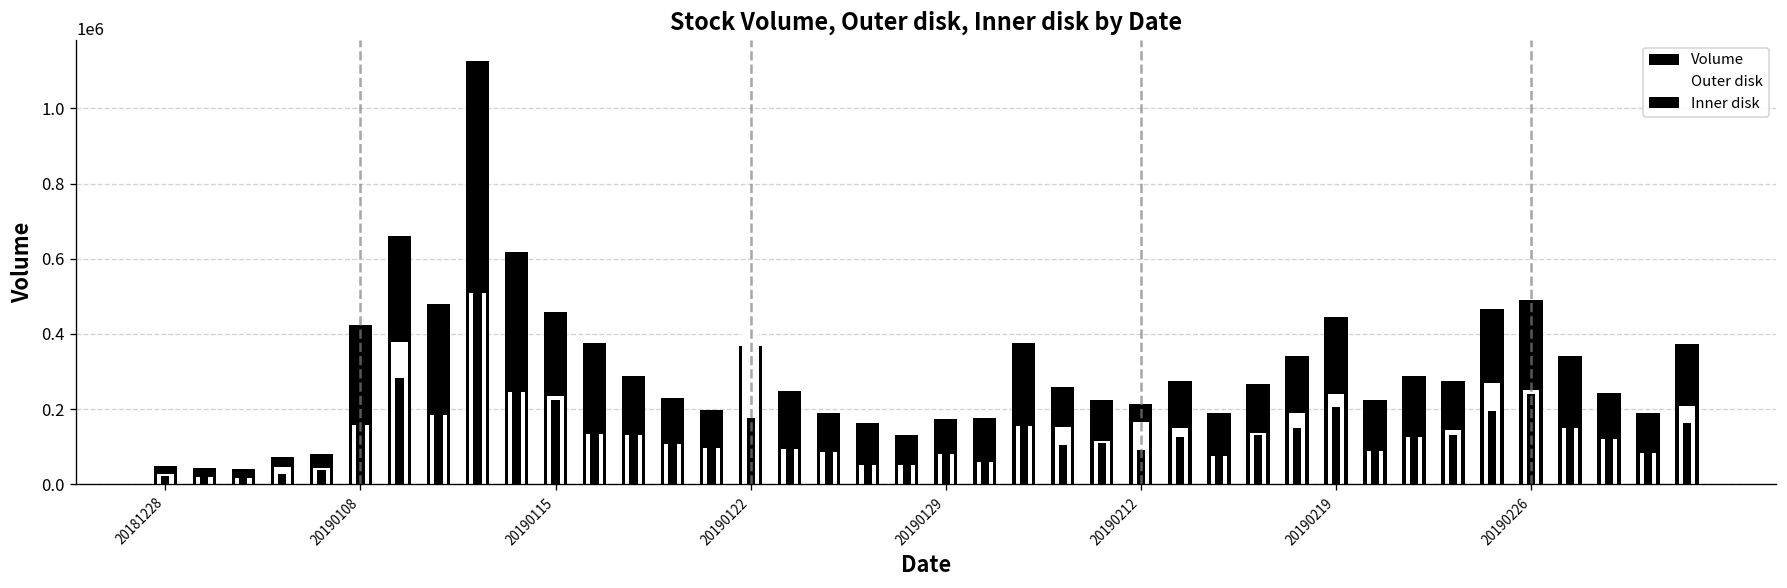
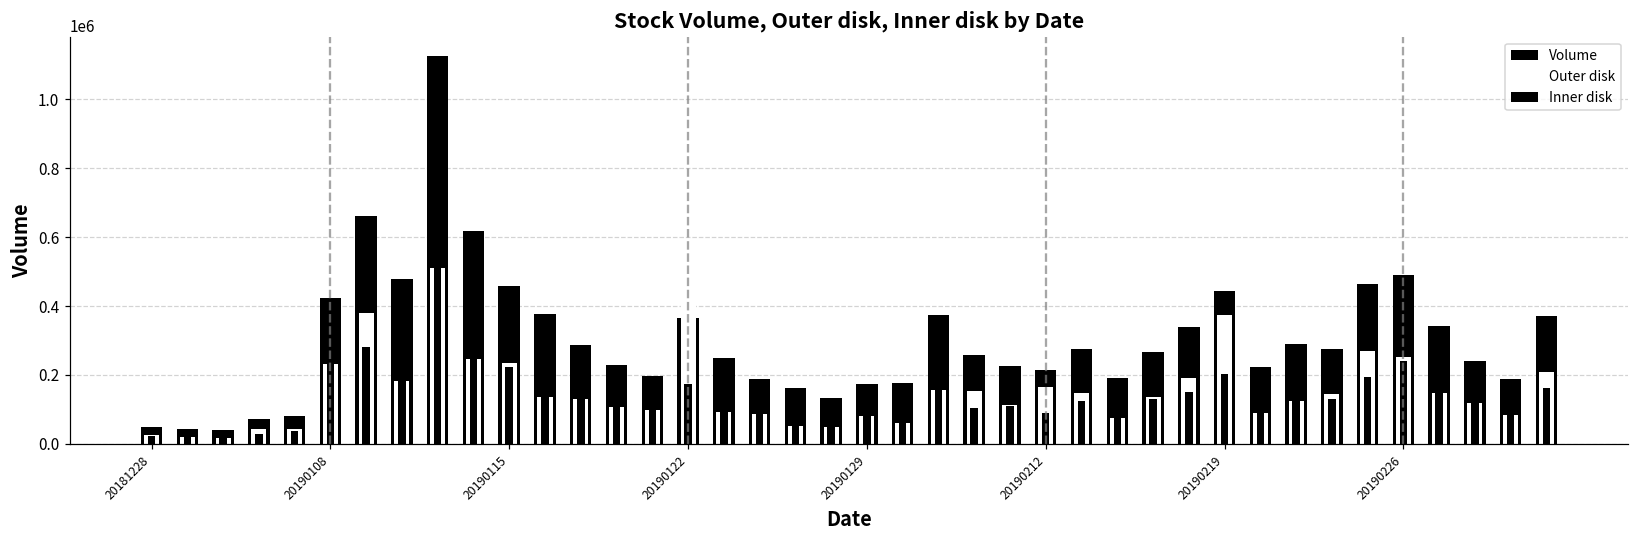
Outer disk, 20190108: 160000 -> 230000
Outer disk, 20190219: 240000 -> 370000
